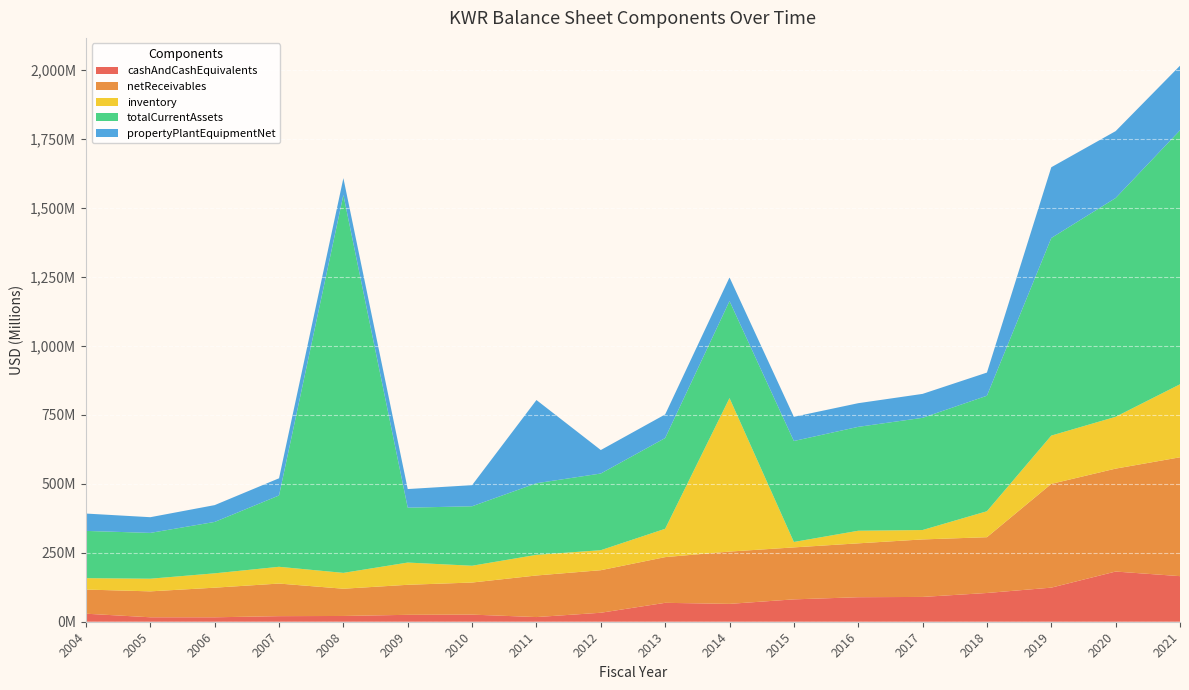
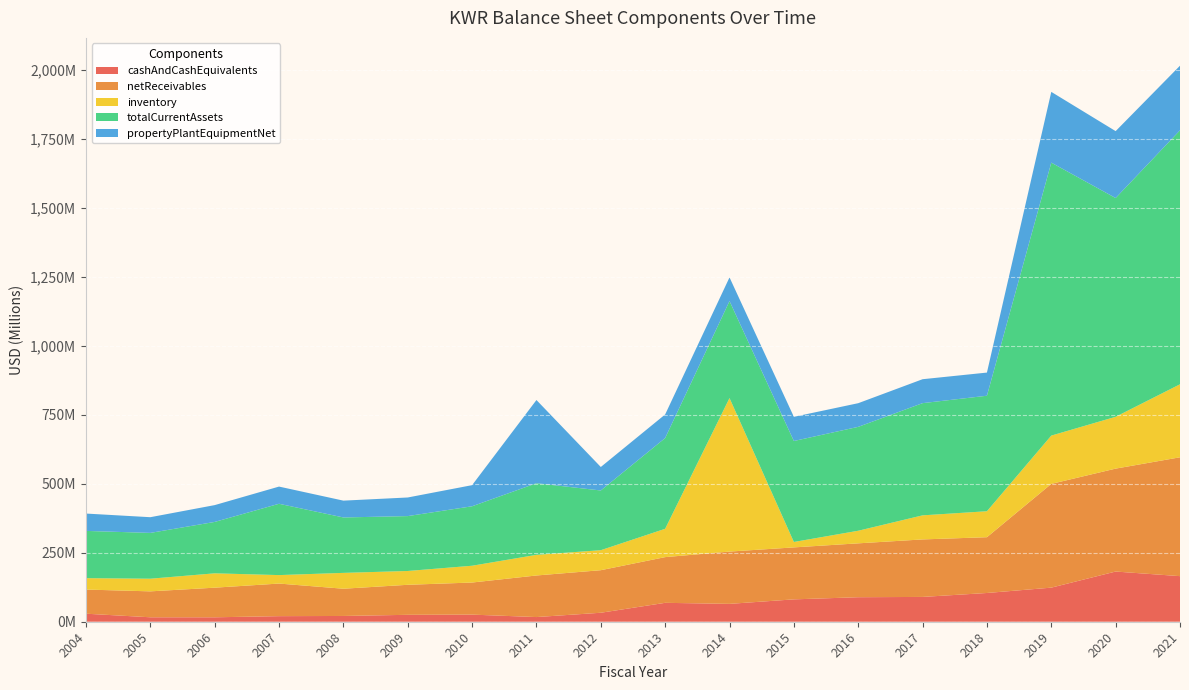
inventory, 2007: 60,000,000 -> 30,000,000
totalCurrentAssets, 2008: 1,370,000,000 -> 200,000,000
inventory, 2009: 80,000,000 -> 50,000,000
totalCurrentAssets, 2012: 280,000,000 -> 220,000,000
inventory, 2017: 30,000,000 -> 90,000,000
totalCurrentAssets, 2019: 720,000,000 -> 990,000,000
